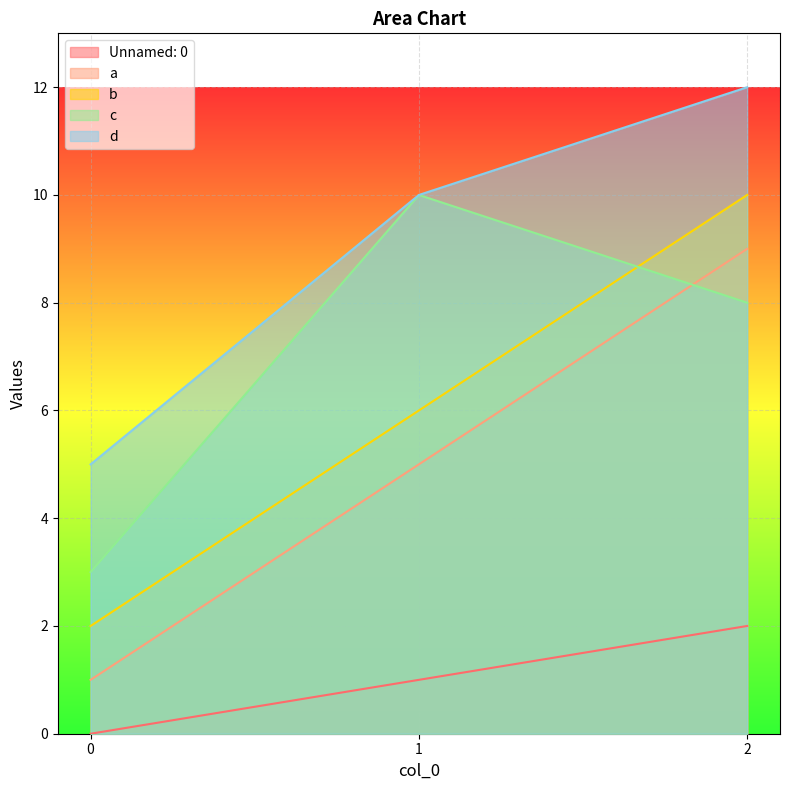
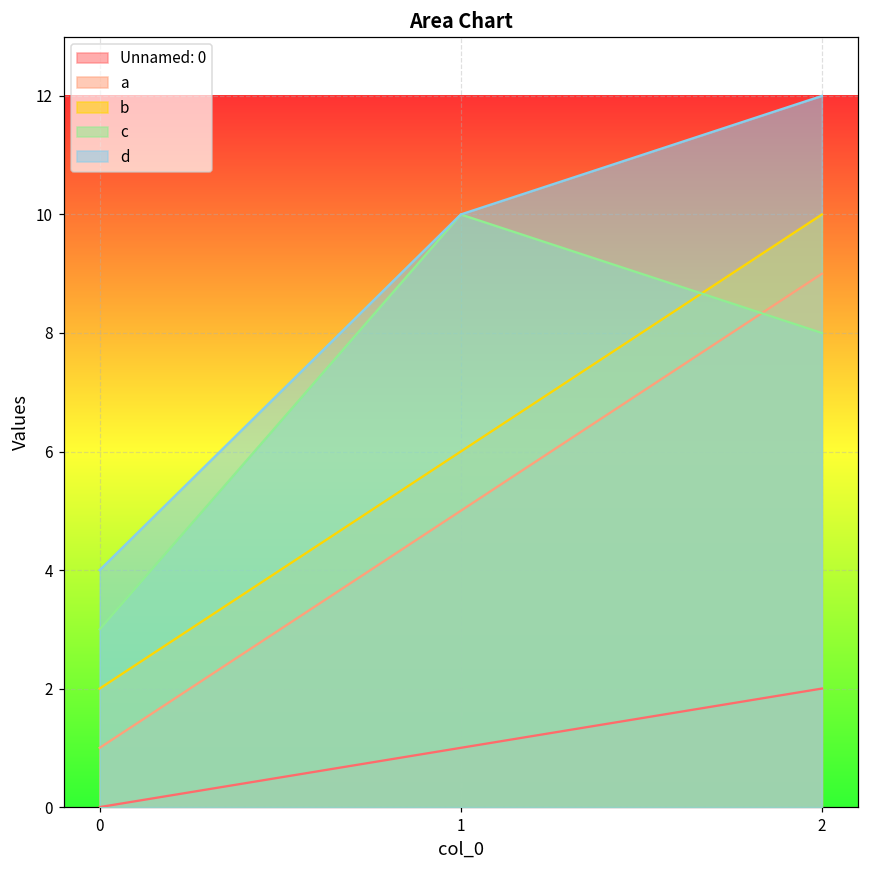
d, 0: 5 -> 4
